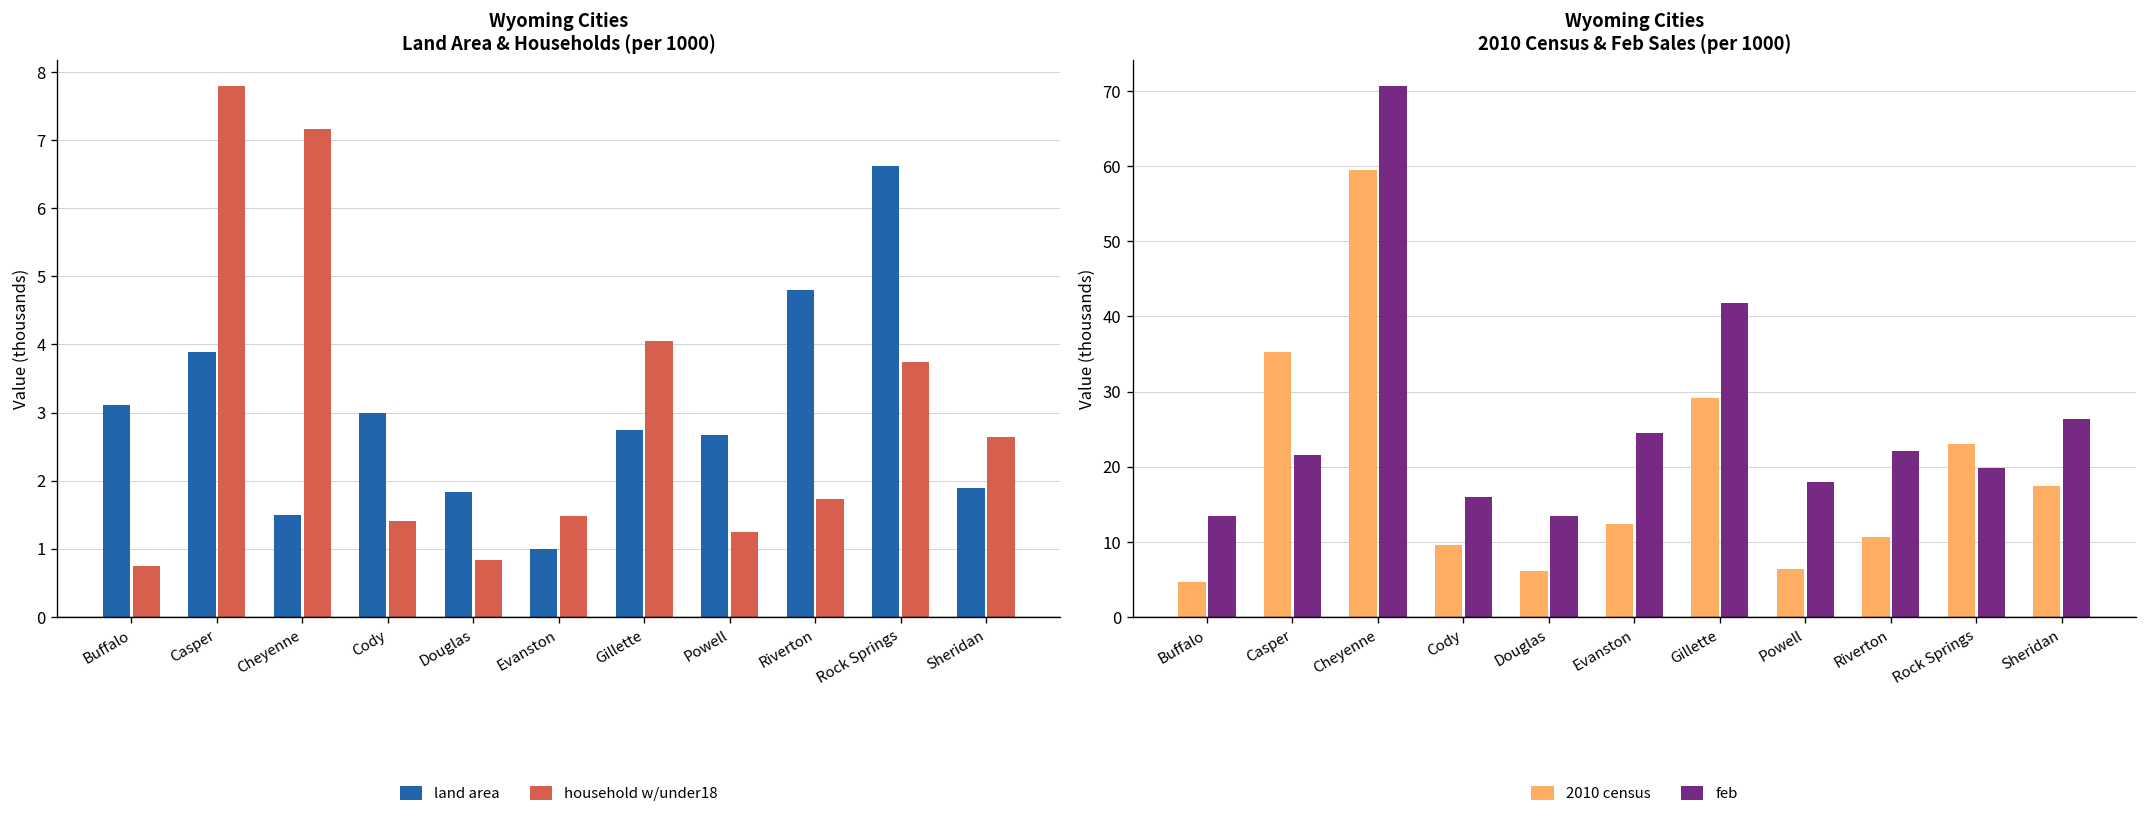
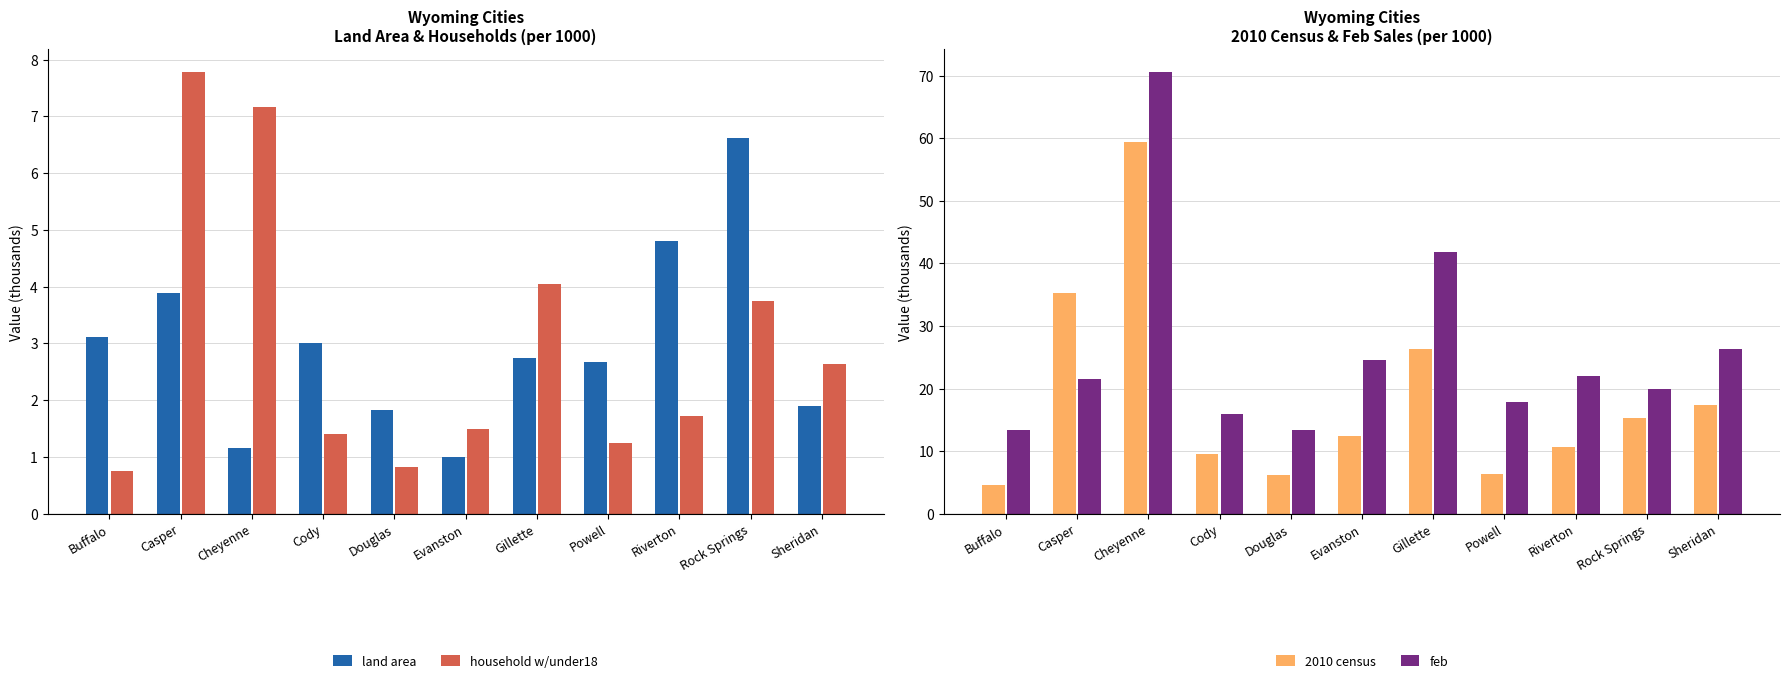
Wyoming Cities Land Area & Households (per 1000), land area, Cheyenne: 1.5 -> 1.2
Wyoming Cities 2010 Census & Feb Sales (per 1000), 2010 census, Gillette: 29 -> 26
Wyoming Cities 2010 Census & Feb Sales (per 1000), 2010 census, Rock Springs: 23 -> 15
